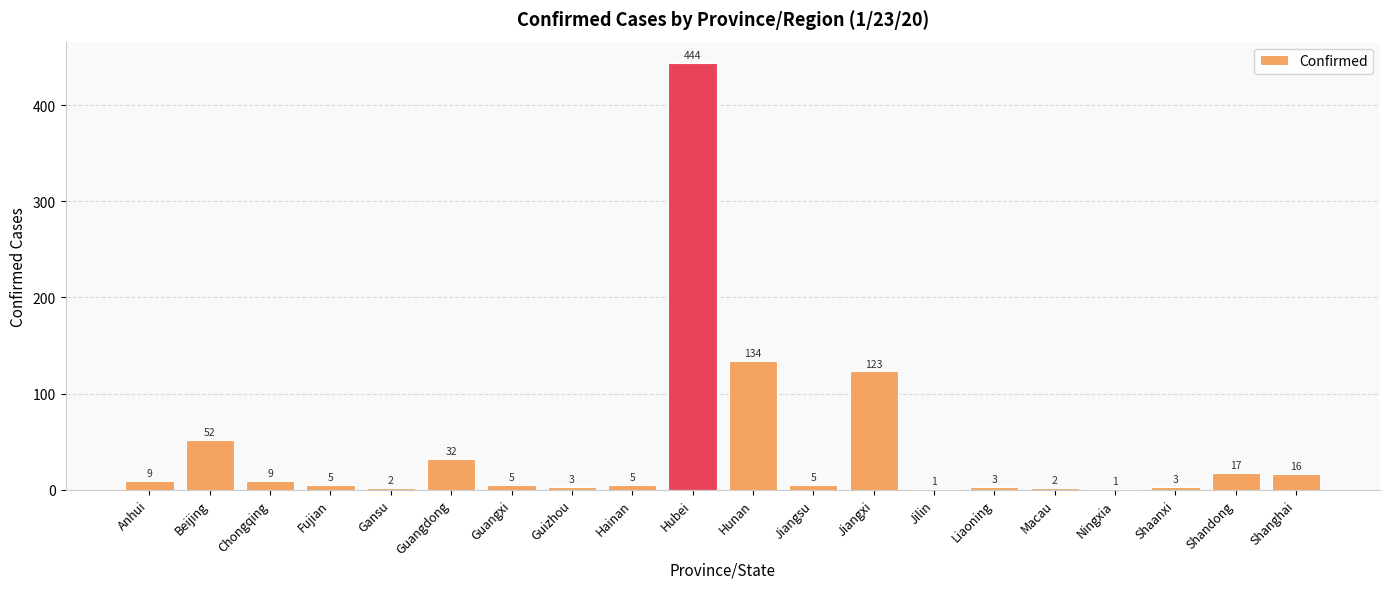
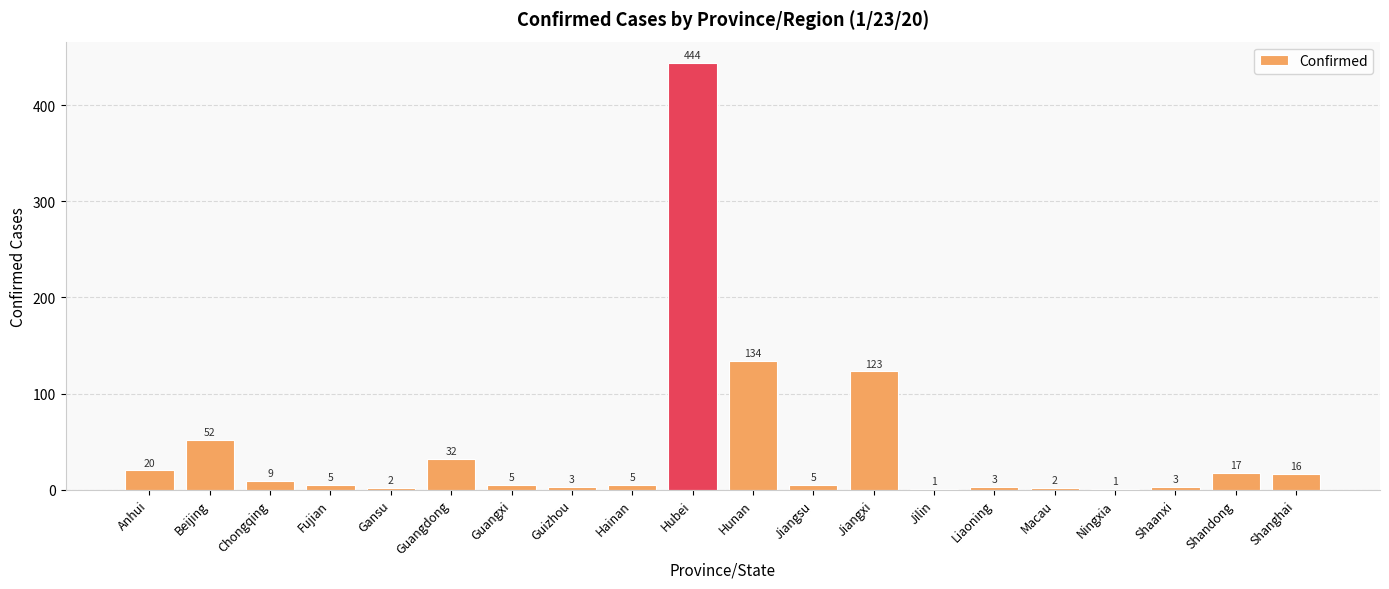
Anhui: 9 -> 20
